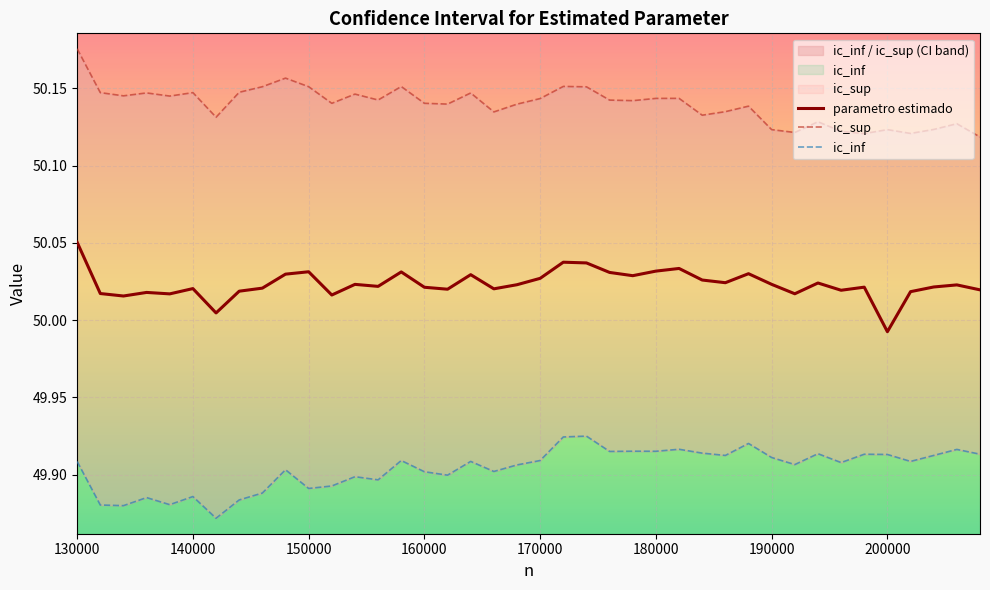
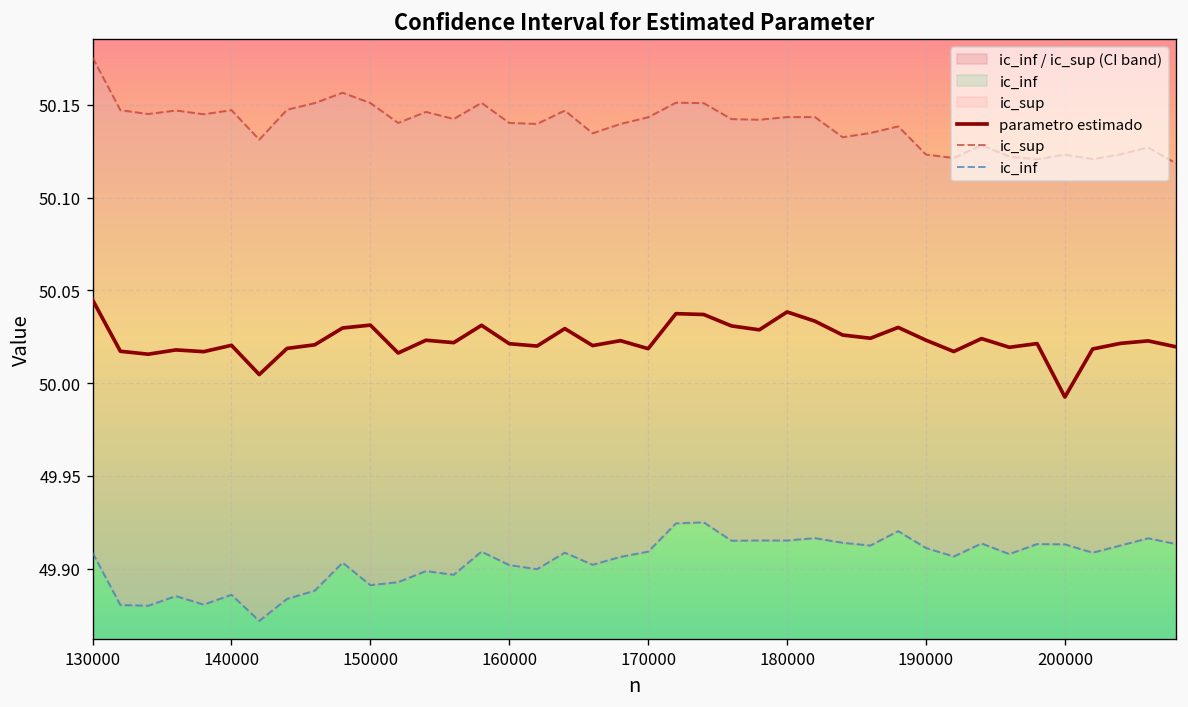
parametro estimado, 130000: 50.050 -> 50.045
parametro estimado, 170000: 50.027 -> 50.019
parametro estimado, 180000: 50.032 -> 50.038
